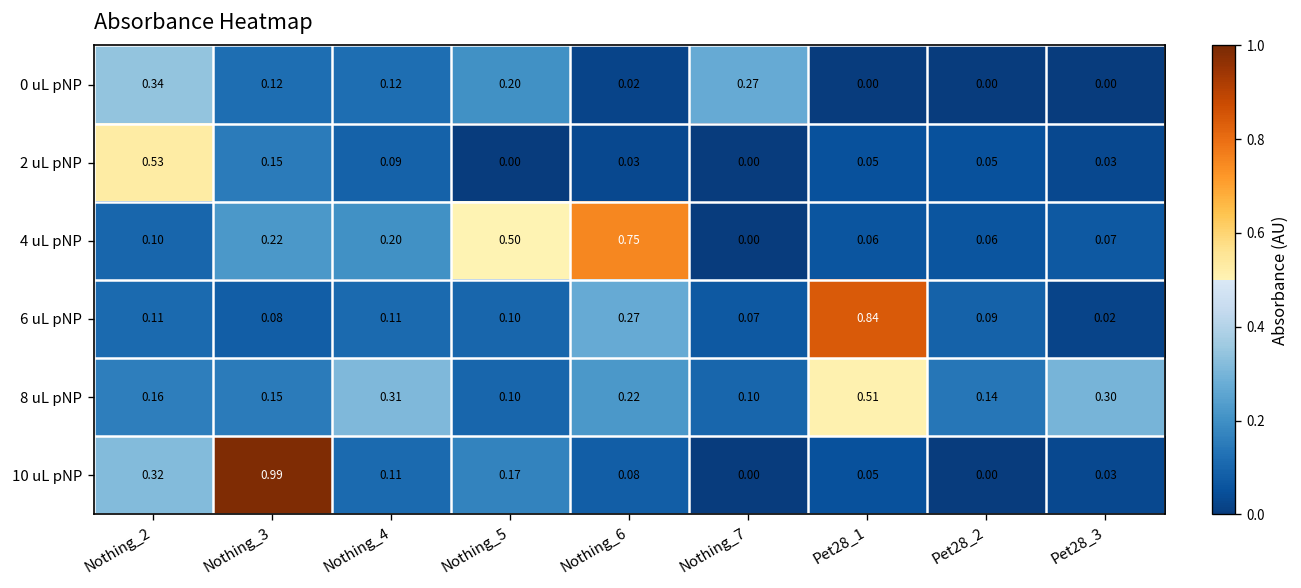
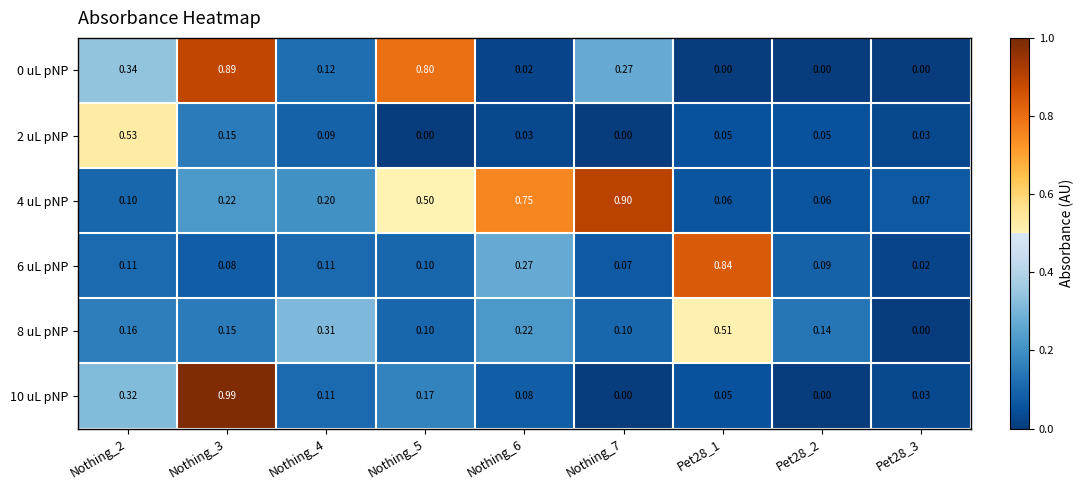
0 uL pNP, Nothing_3: 0.12 -> 0.89
0 uL pNP, Nothing_5: 0.20 -> 0.80
4 uL pNP, Nothing_7: 0.00 -> 0.90
8 uL pNP, Pet28_3: 0.30 -> 0.00
